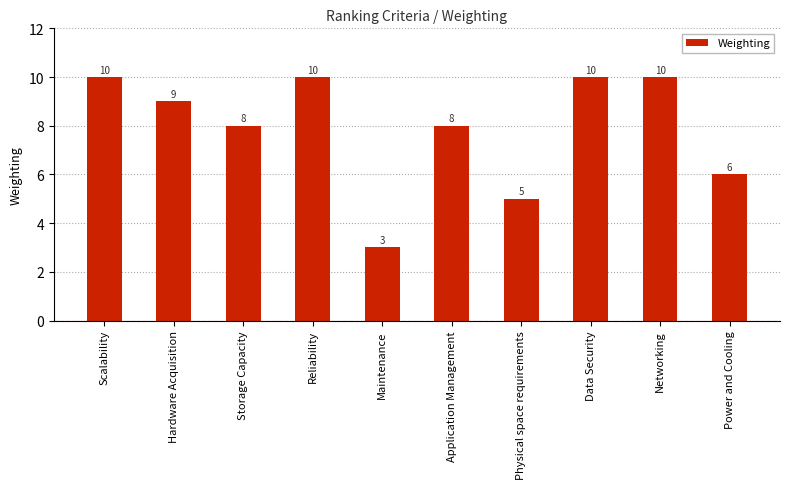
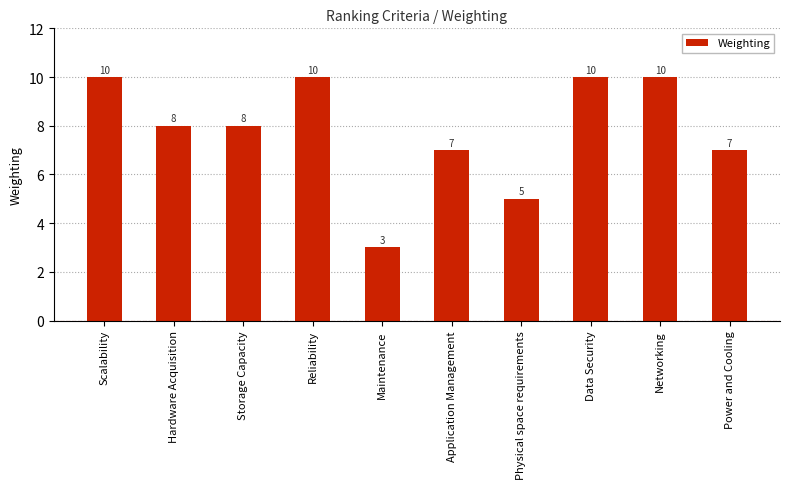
Hardware Acquisition: 9 -> 8
Application Management: 8 -> 7
Power and Cooling: 6 -> 7
